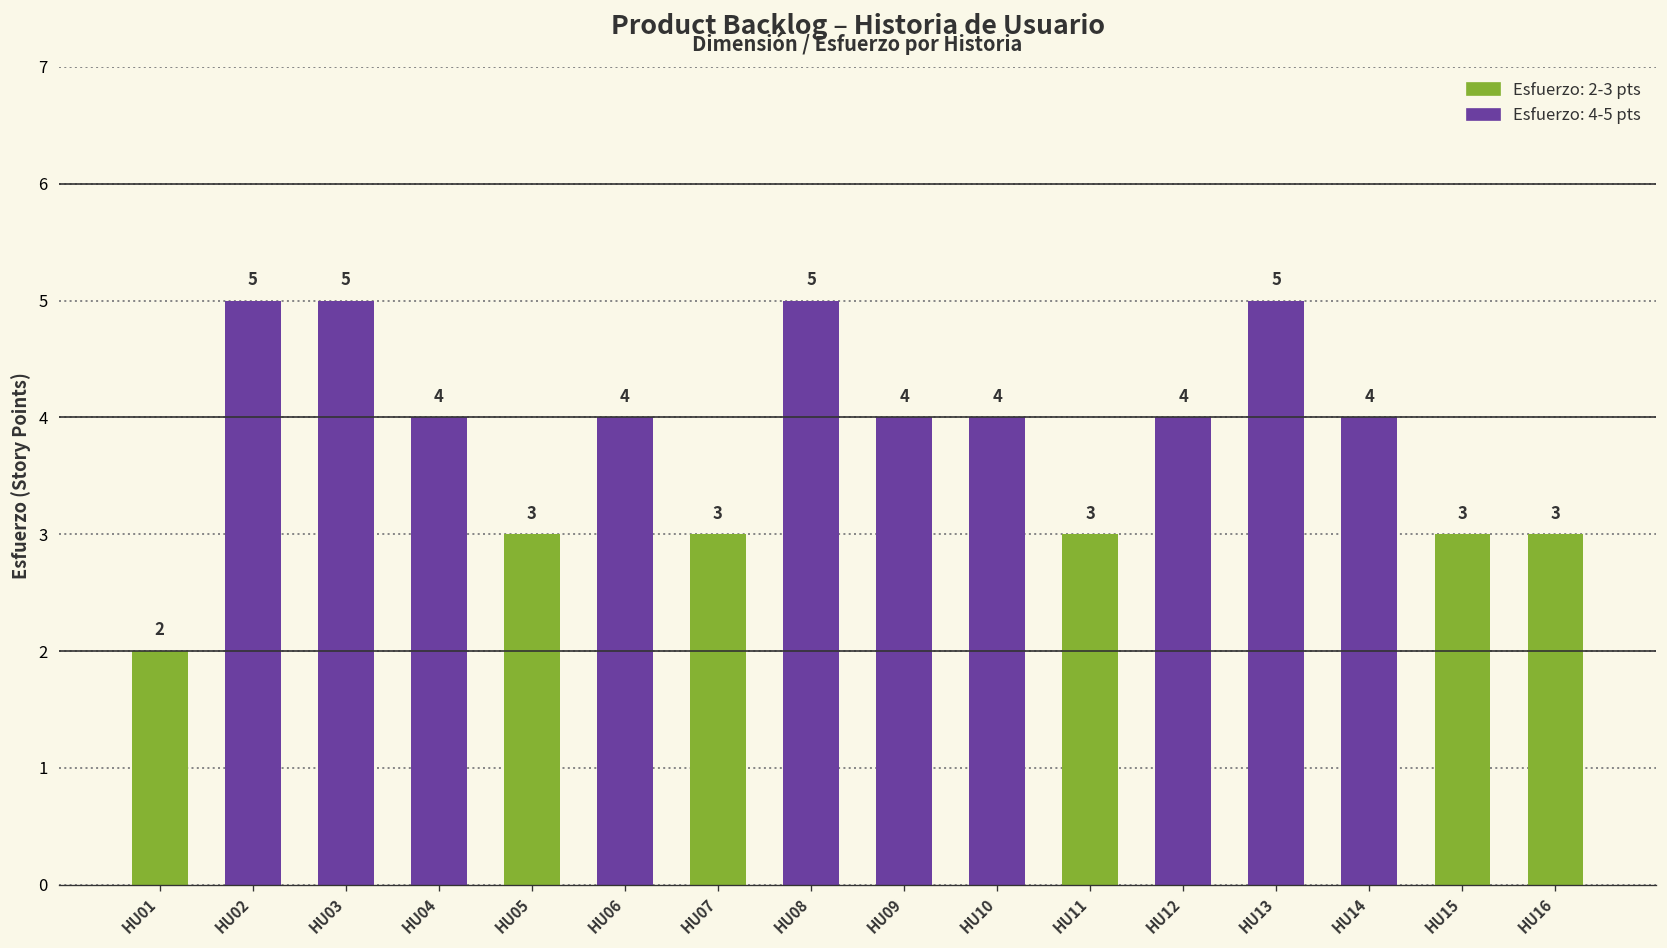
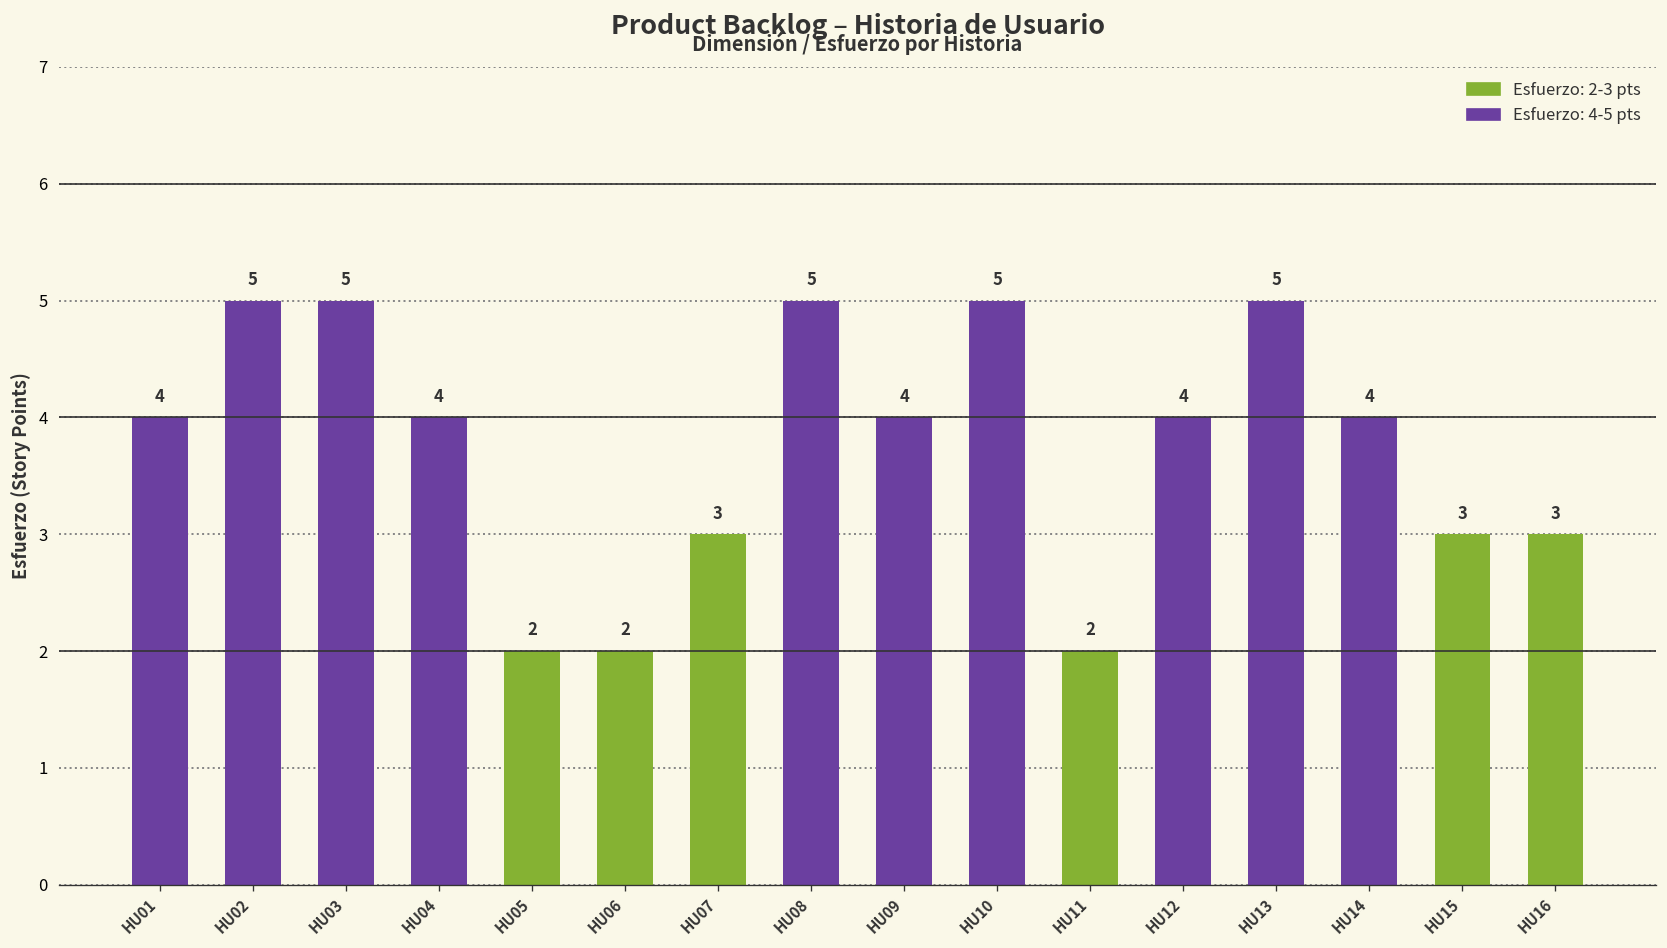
HU01: 2 -> 4
HU05: 3 -> 2
HU06: 4 -> 2
HU10: 4 -> 5
HU11: 3 -> 2
